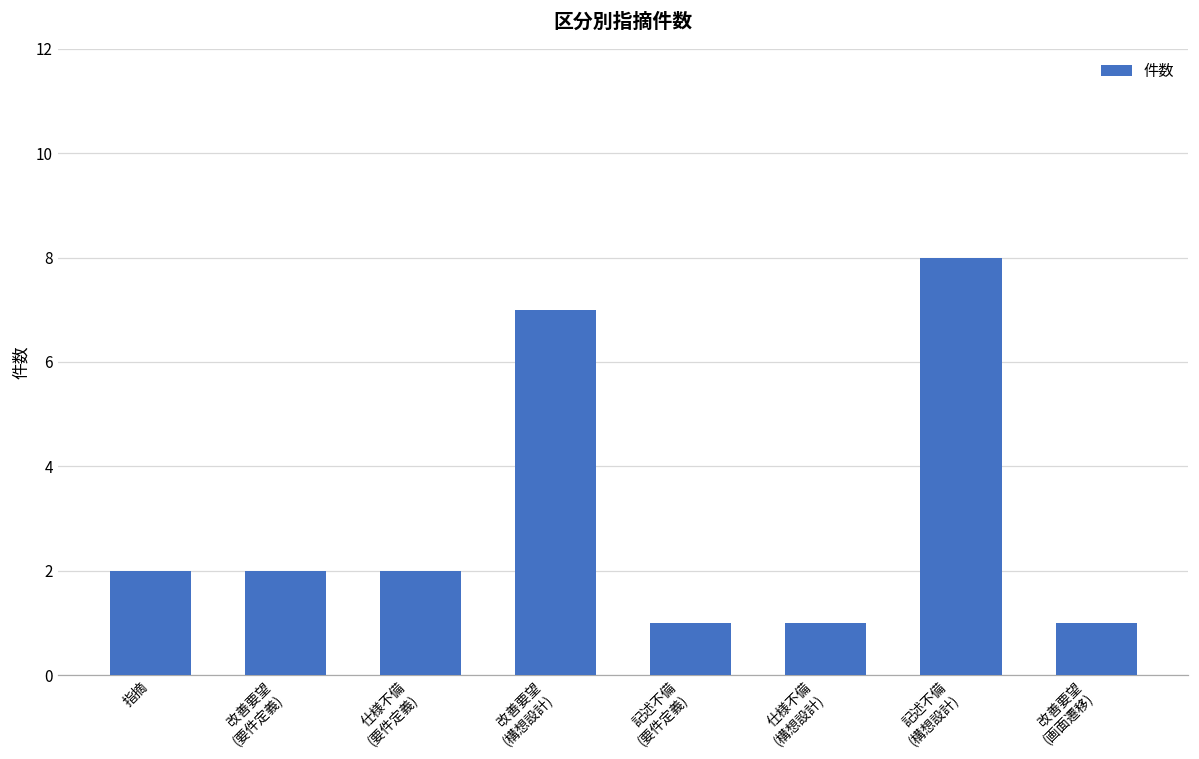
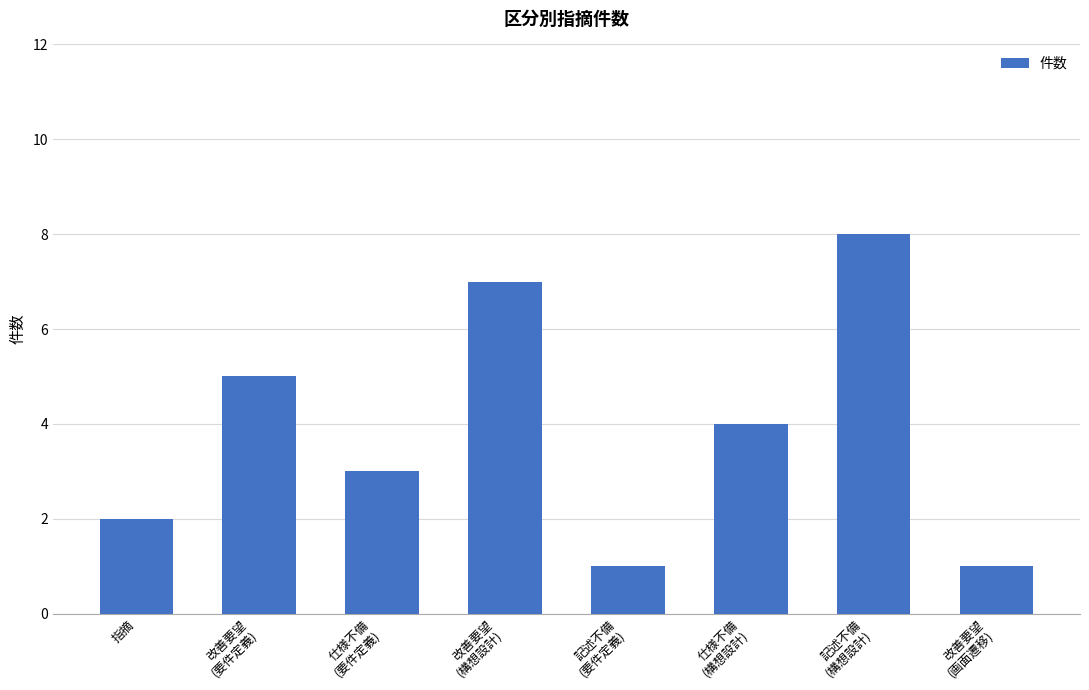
改善要望 (要件定義): 2 -> 5
仕様不備 (要件定義): 2 -> 3
仕様不備 (構想設計): 1 -> 4
